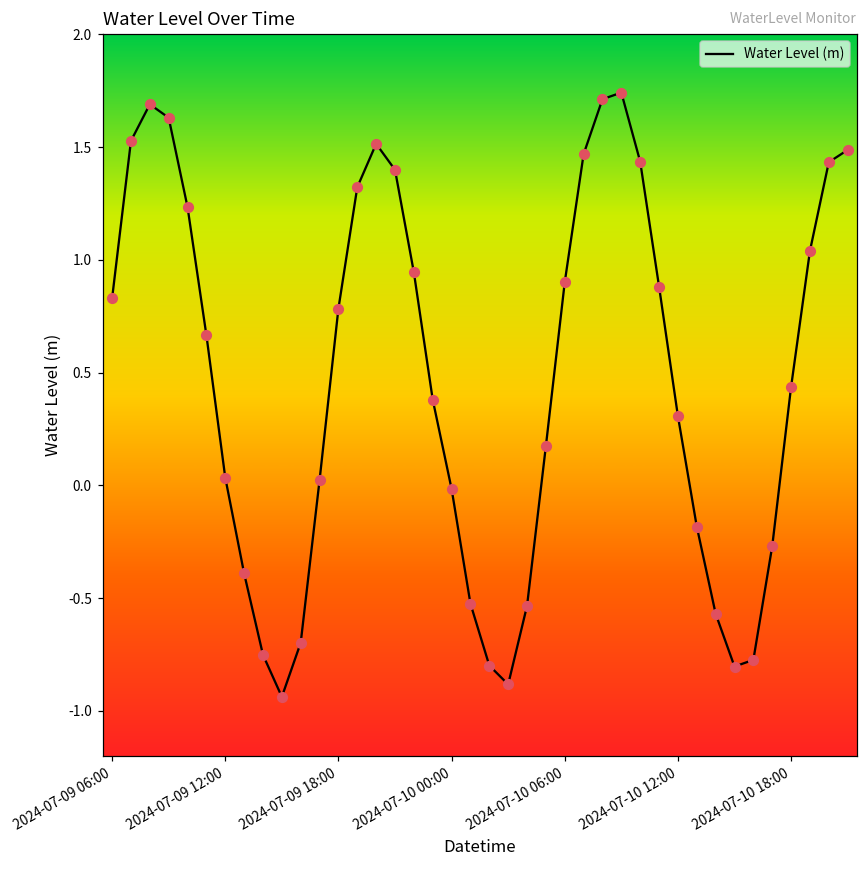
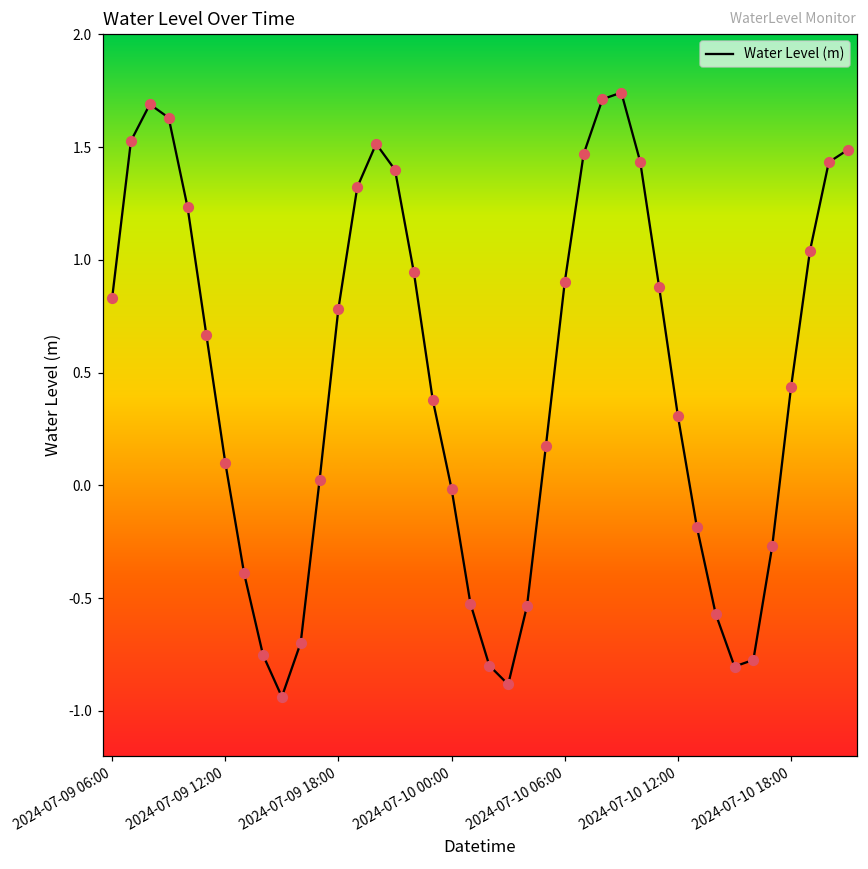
2024-07-09 12:00: 0.03 -> 0.10
